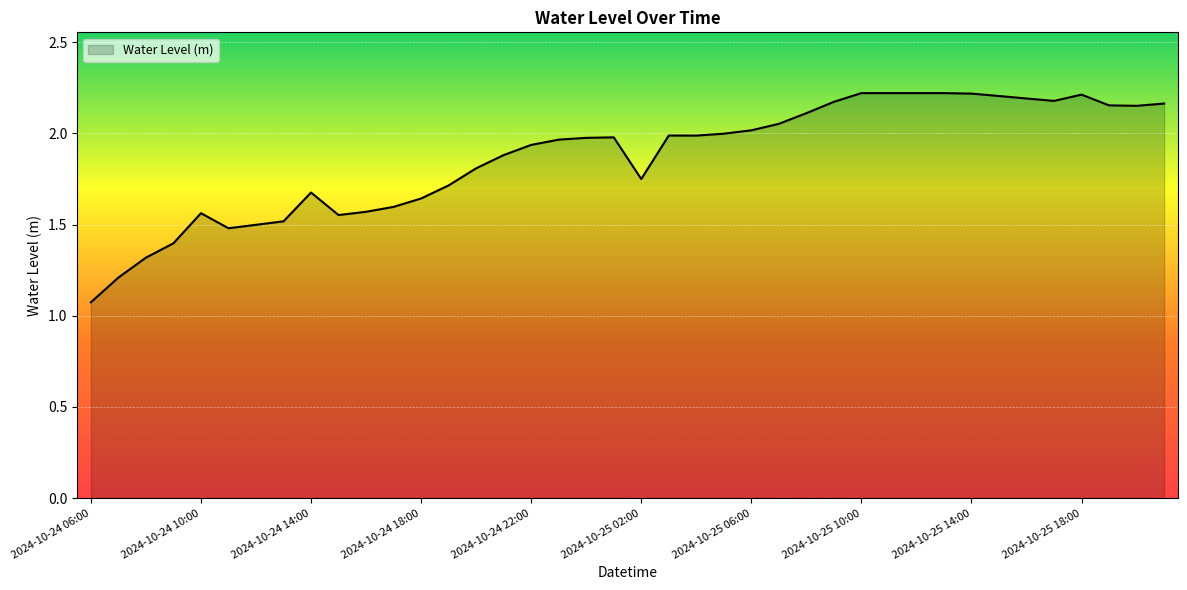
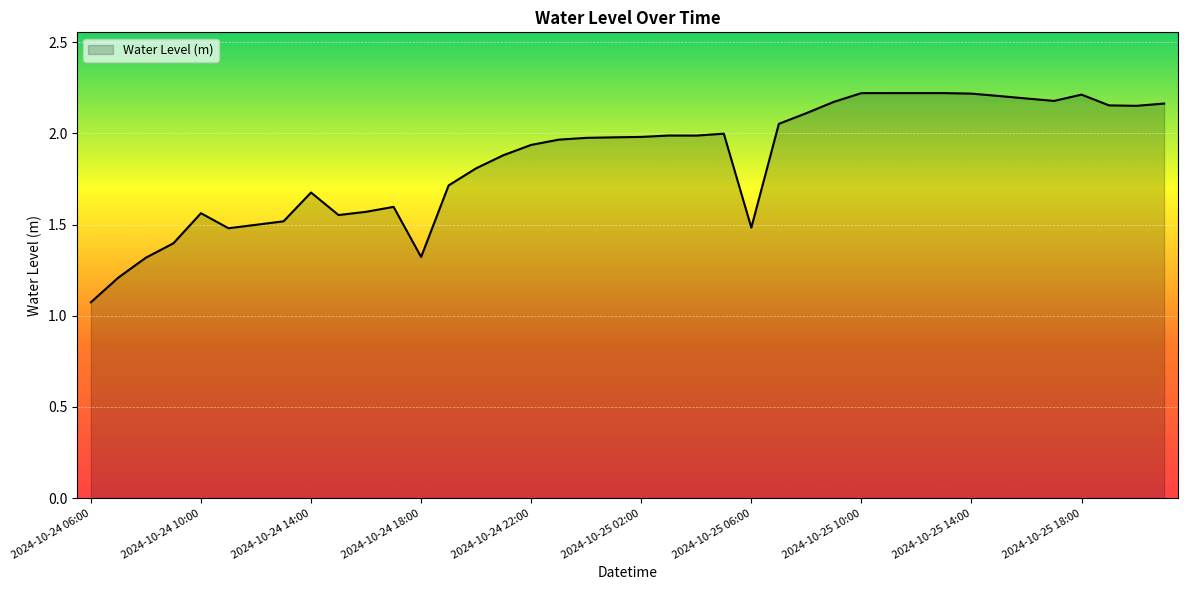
2024-10-24 18:00: 1.64 -> 1.32
2024-10-25 02:00: 1.75 -> 1.98
2024-10-25 06:00: 2.02 -> 1.48
